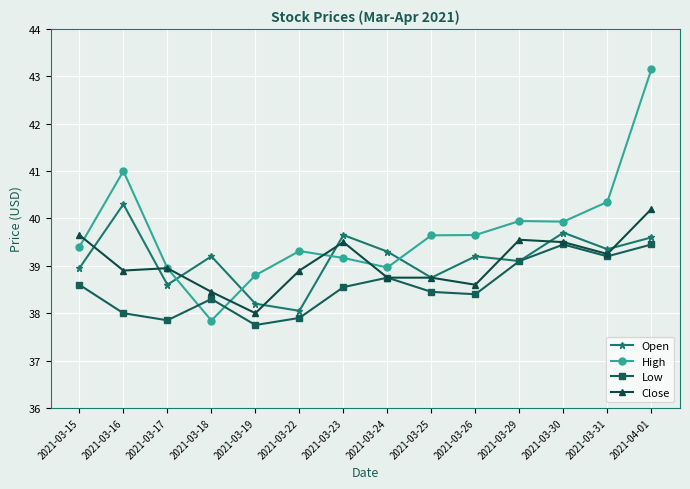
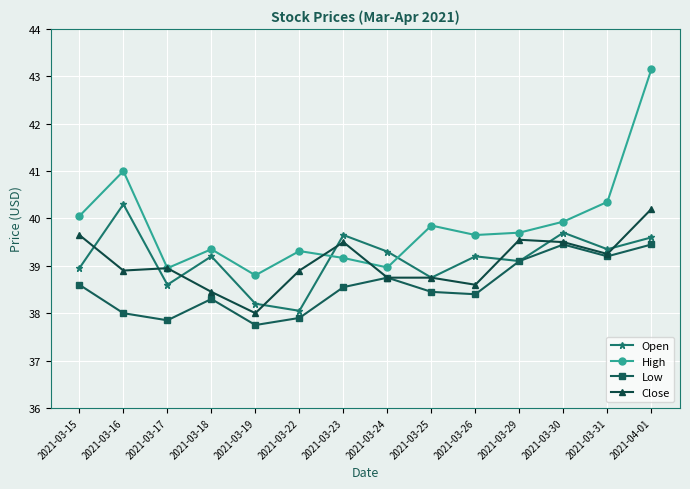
High, 2021-03-15: 39.4 -> 40.0
High, 2021-03-18: 37.8 -> 39.3
High, 2021-03-25: 39.6 -> 39.8
High, 2021-03-29: 39.9 -> 39.7
